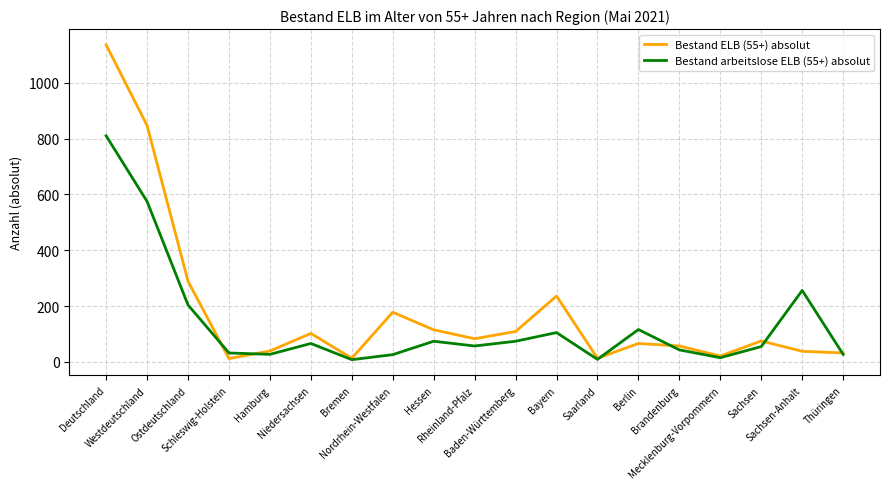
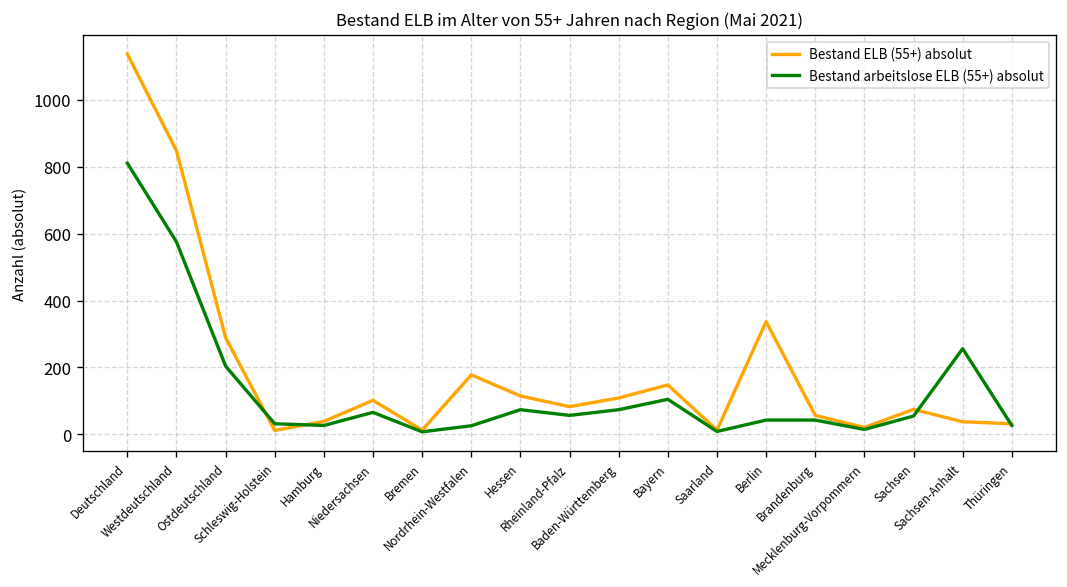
Bestand ELB (55+) absolut, Bayern: 240 -> 150
Bestand ELB (55+) absolut, Berlin: 70 -> 340
Bestand arbeitslose ELB (55+) absolut, Berlin: 120 -> 40
